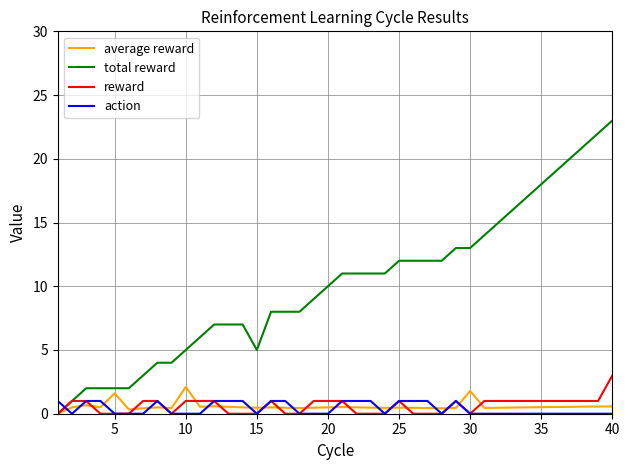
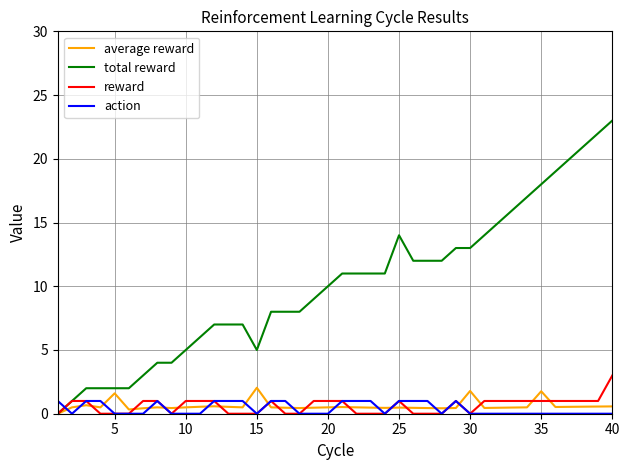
average reward, 10: 2.1 -> 0.5
average reward, 15: 0.5 -> 2.0
total reward, 25: 12 -> 14
average reward, 35: 0.5 -> 1.8
